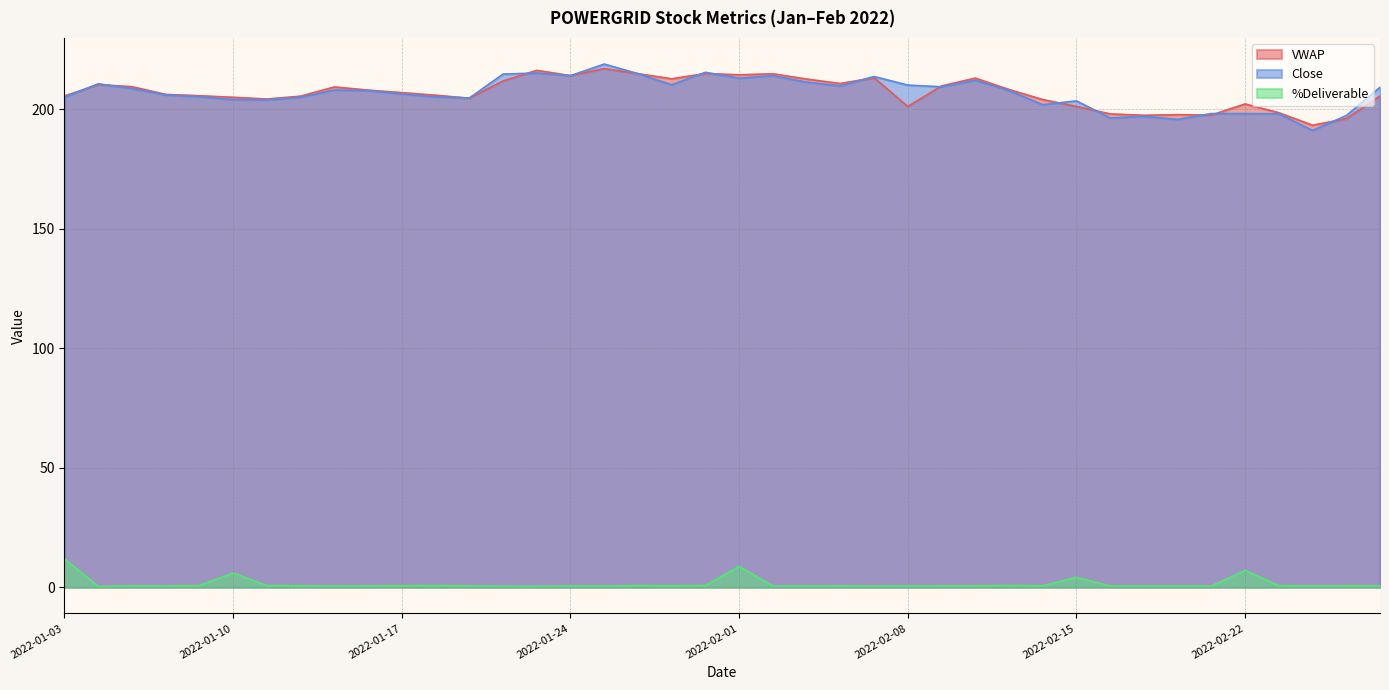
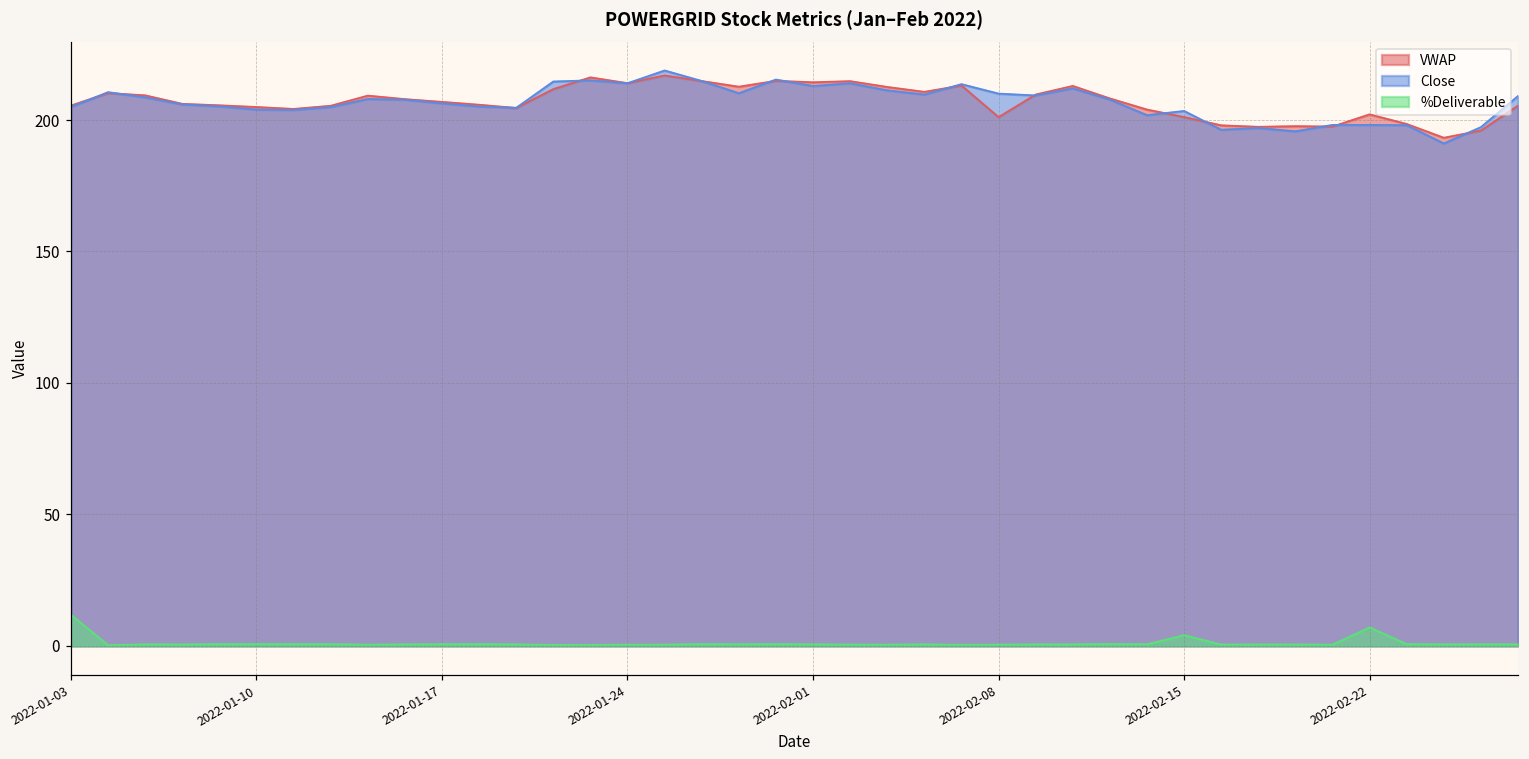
%Deliverable, 2022-01-10: 6 -> 1
%Deliverable, 2022-02-01: 9 -> 1
